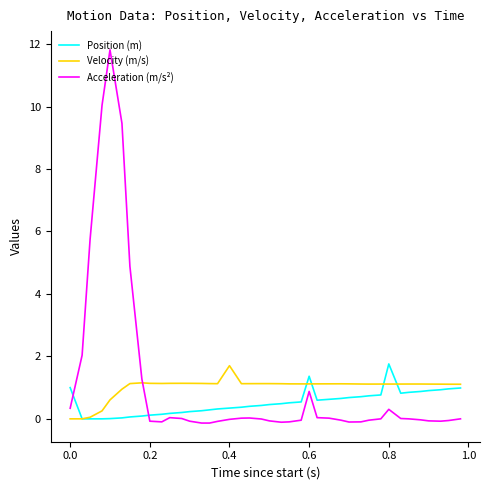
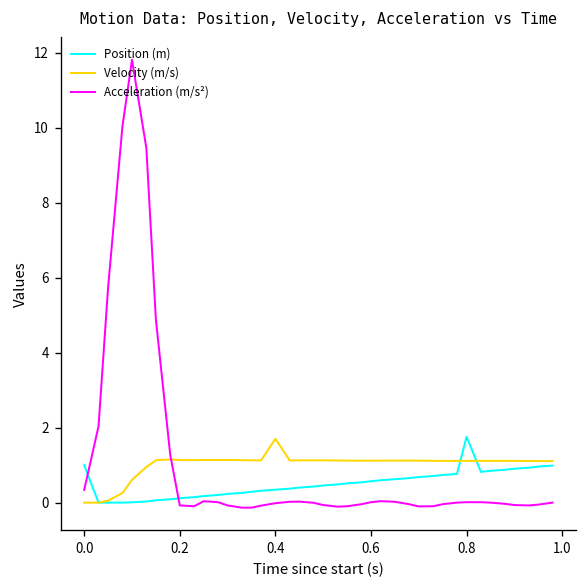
Position (m), 0.6: 1.4 -> 0.6
Acceleration (m/s²), 0.6: 0.9 -> 0.0
Acceleration (m/s²), 0.8: 0.3 -> 0.0
